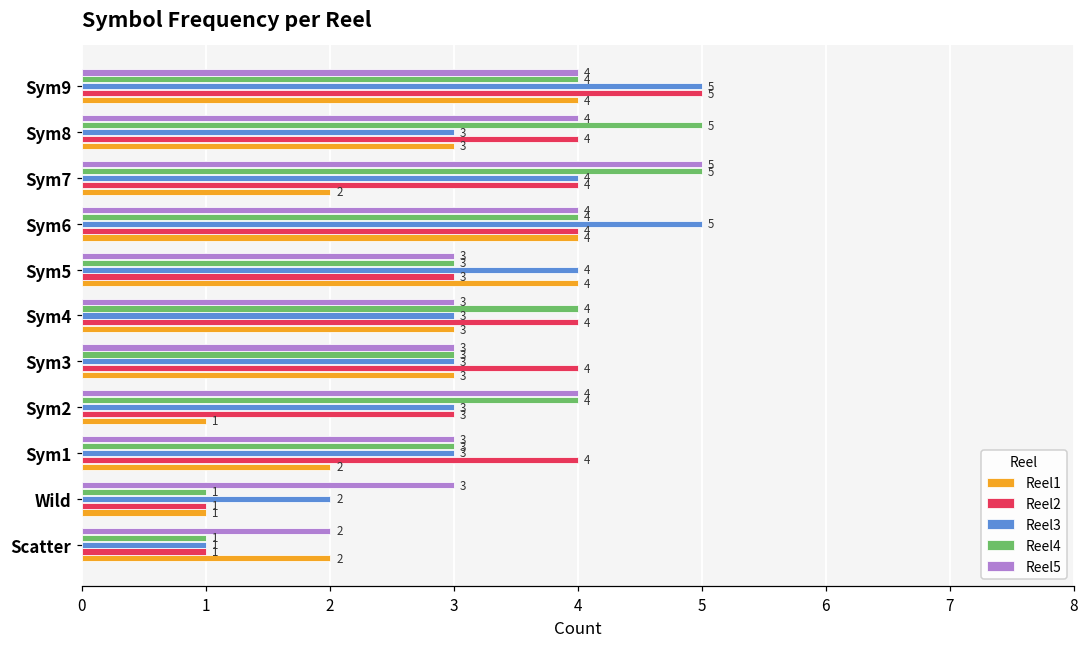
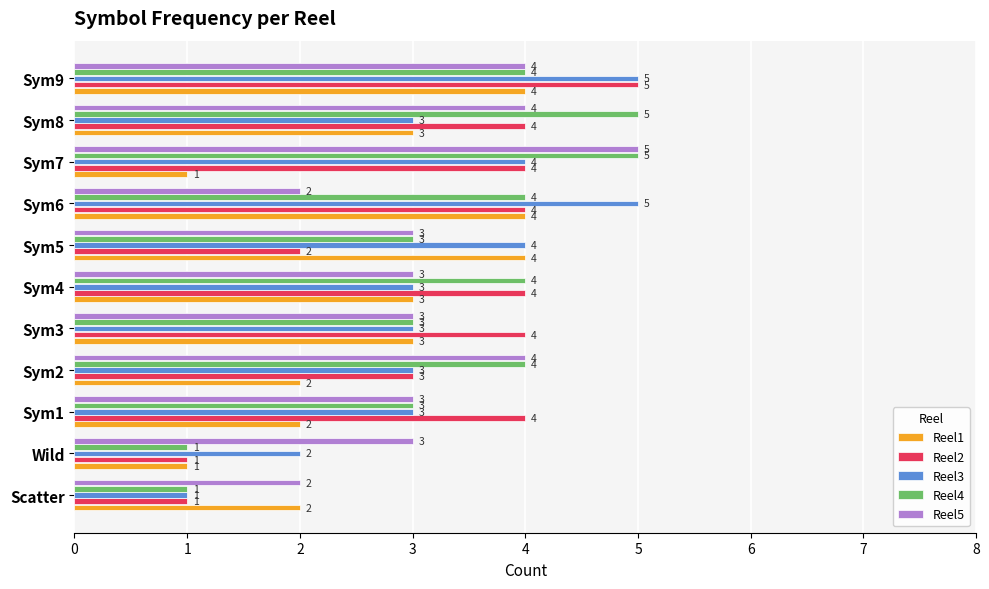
Reel1, Sym7: 2 -> 1
Reel5, Sym6: 4 -> 2
Reel2, Sym5: 3 -> 2
Reel1, Sym2: 1 -> 2
